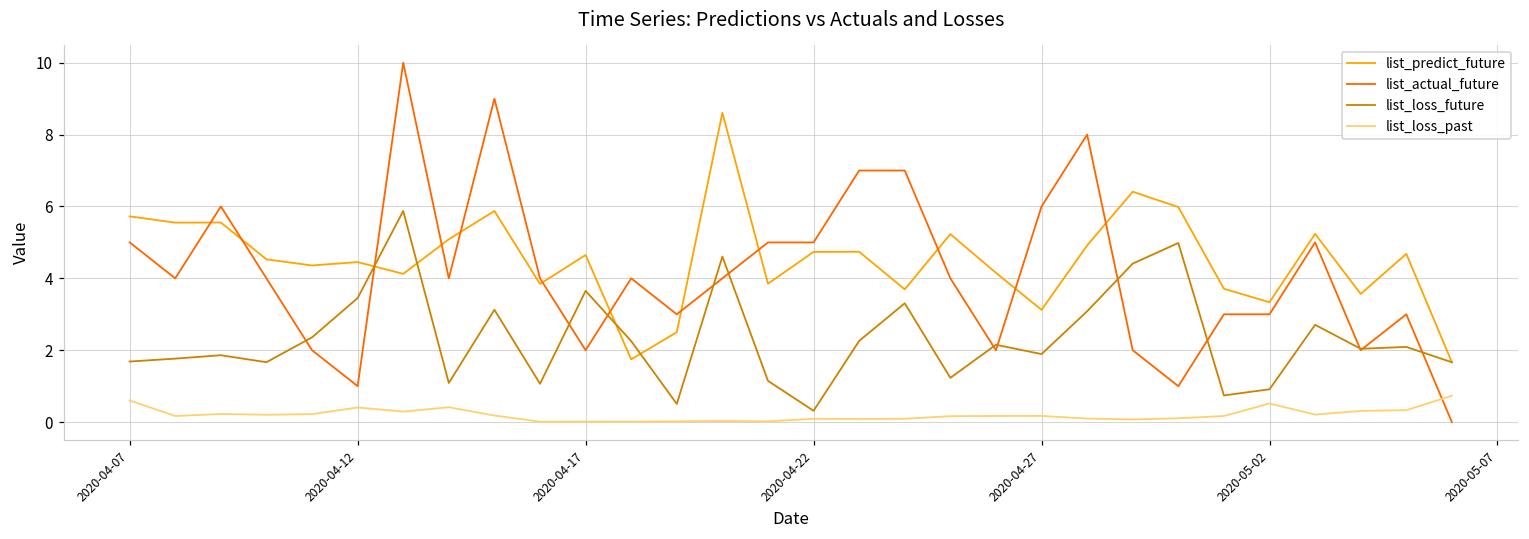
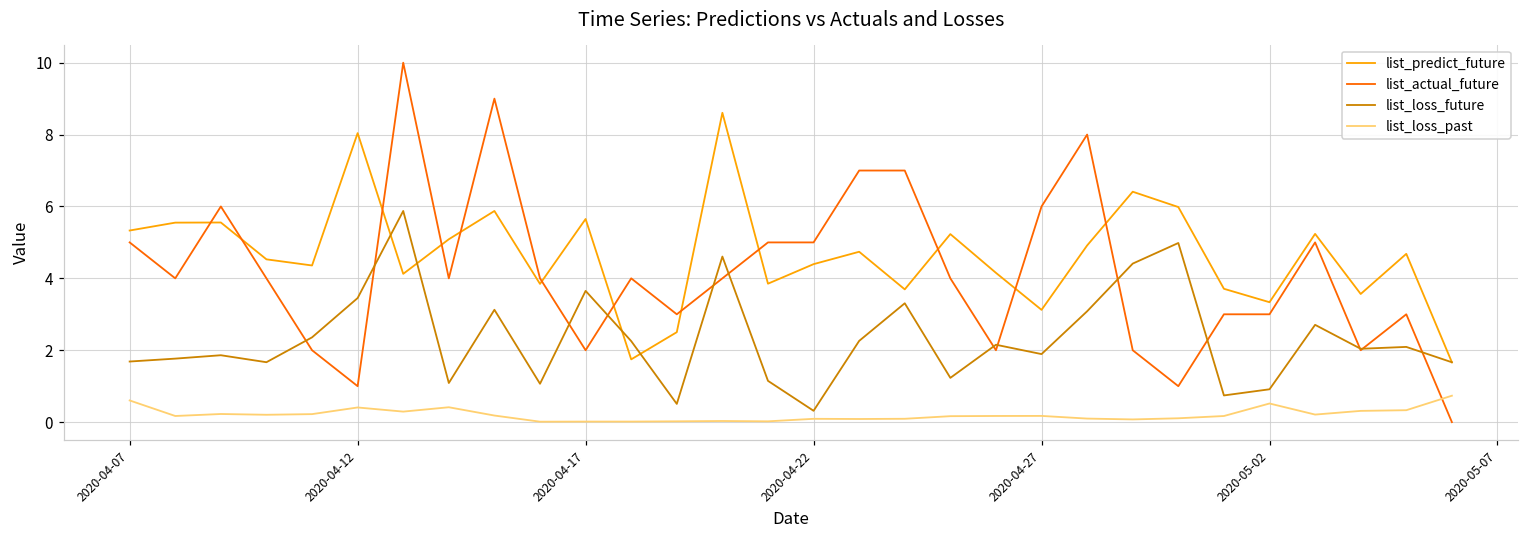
list_predict_future, 2020-04-07: 5.7 -> 5.3
list_predict_future, 2020-04-12: 4.5 -> 8.0
list_predict_future, 2020-04-17: 4.6 -> 5.7
list_predict_future, 2020-04-22: 4.7 -> 4.4
